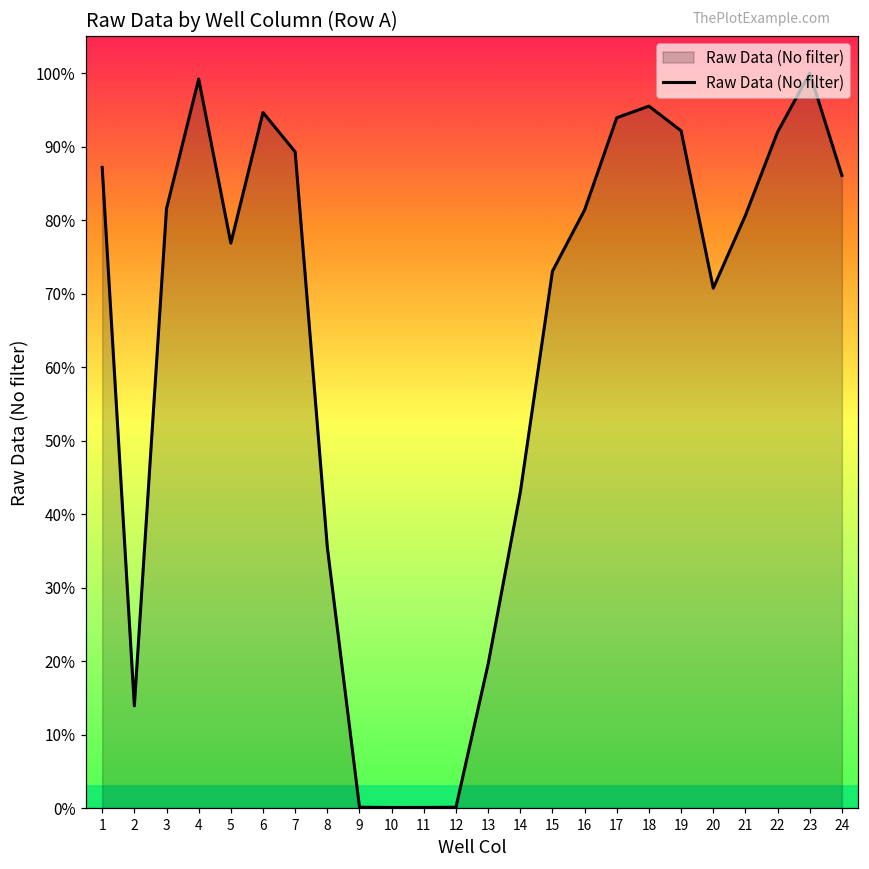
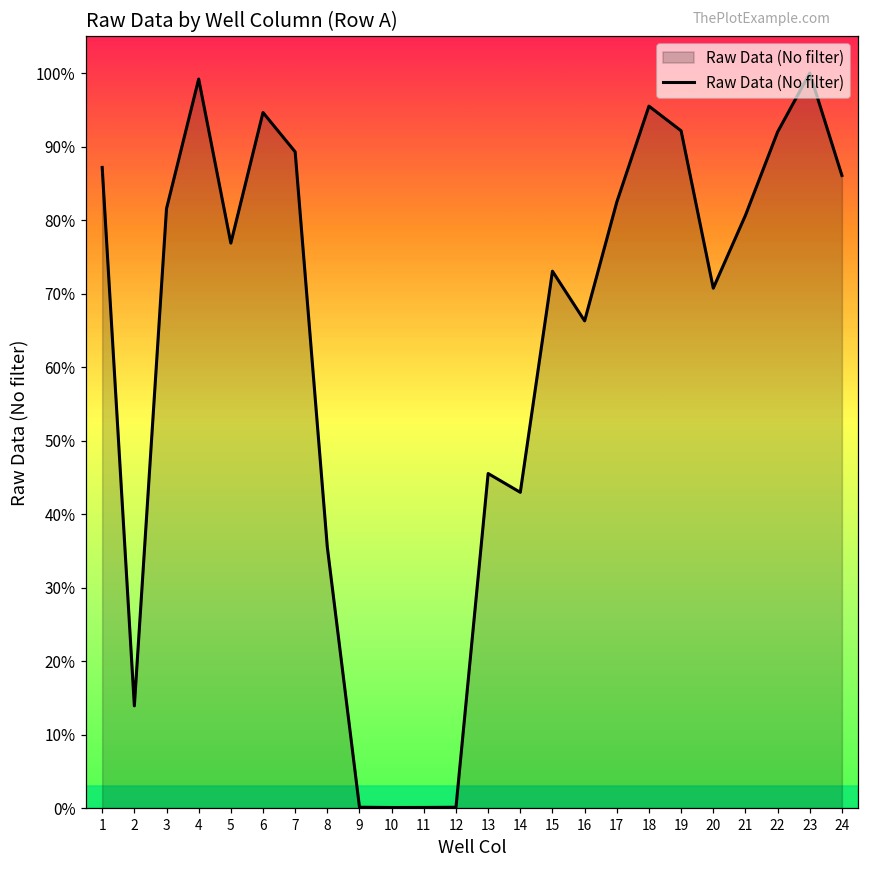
13: 20% -> 46%
16: 81% -> 66%
17: 94% -> 82%
